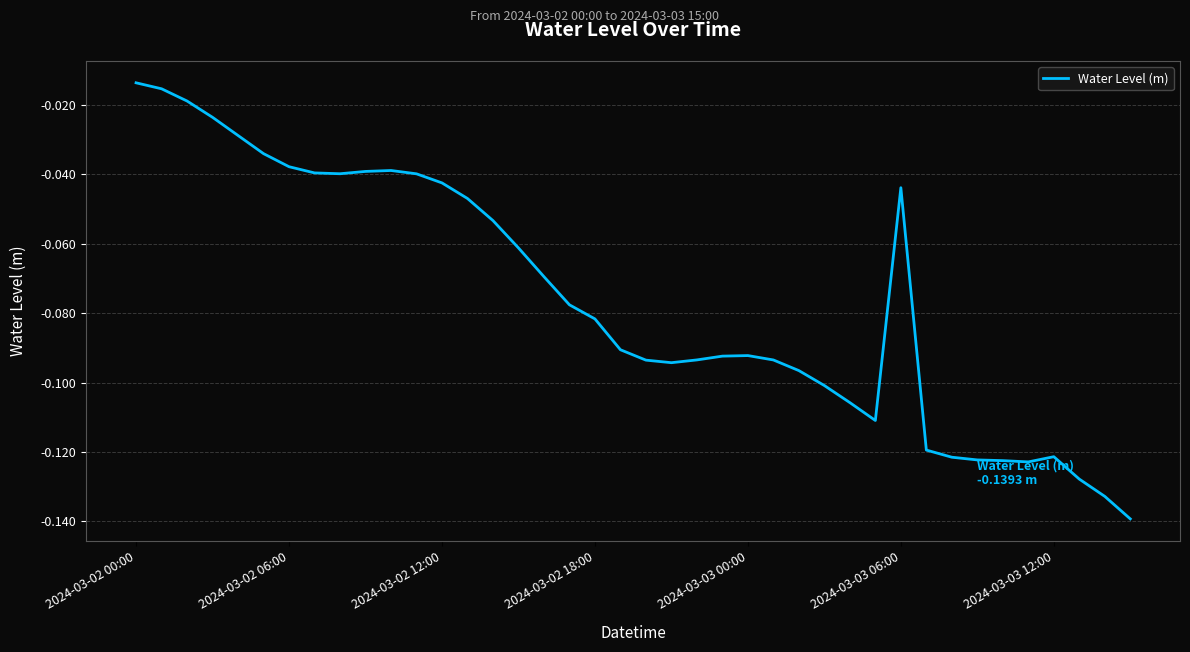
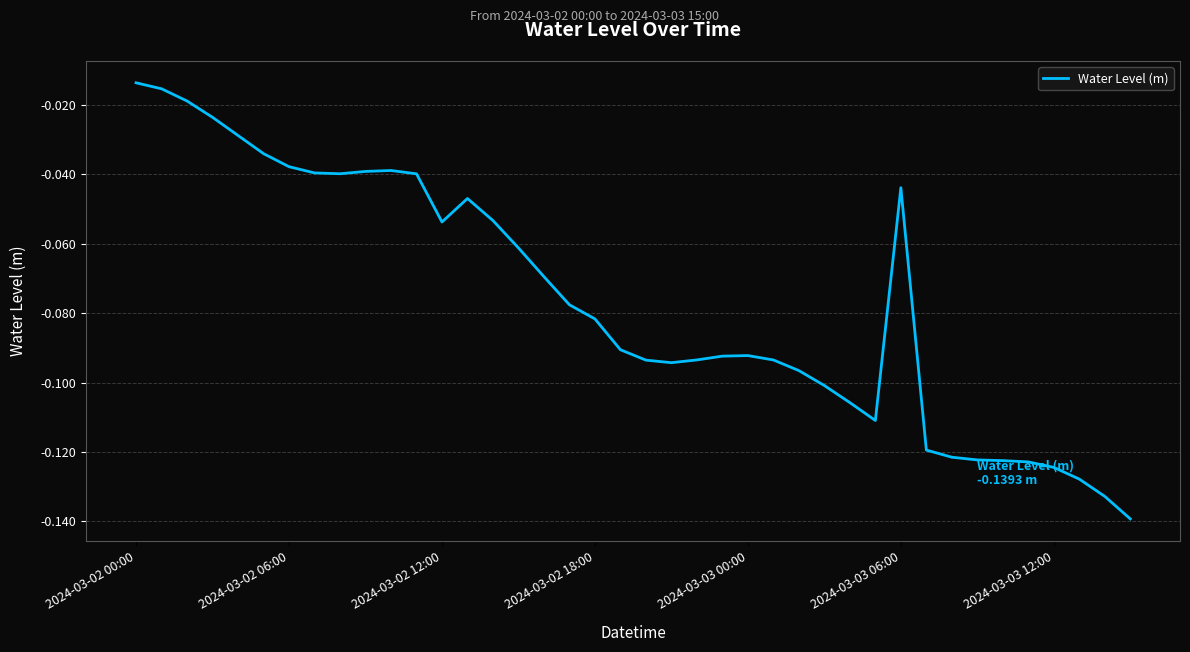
2024-03-02 12:00: -0.042 -> -0.054
2024-03-03 12:00: -0.121 -> -0.124
